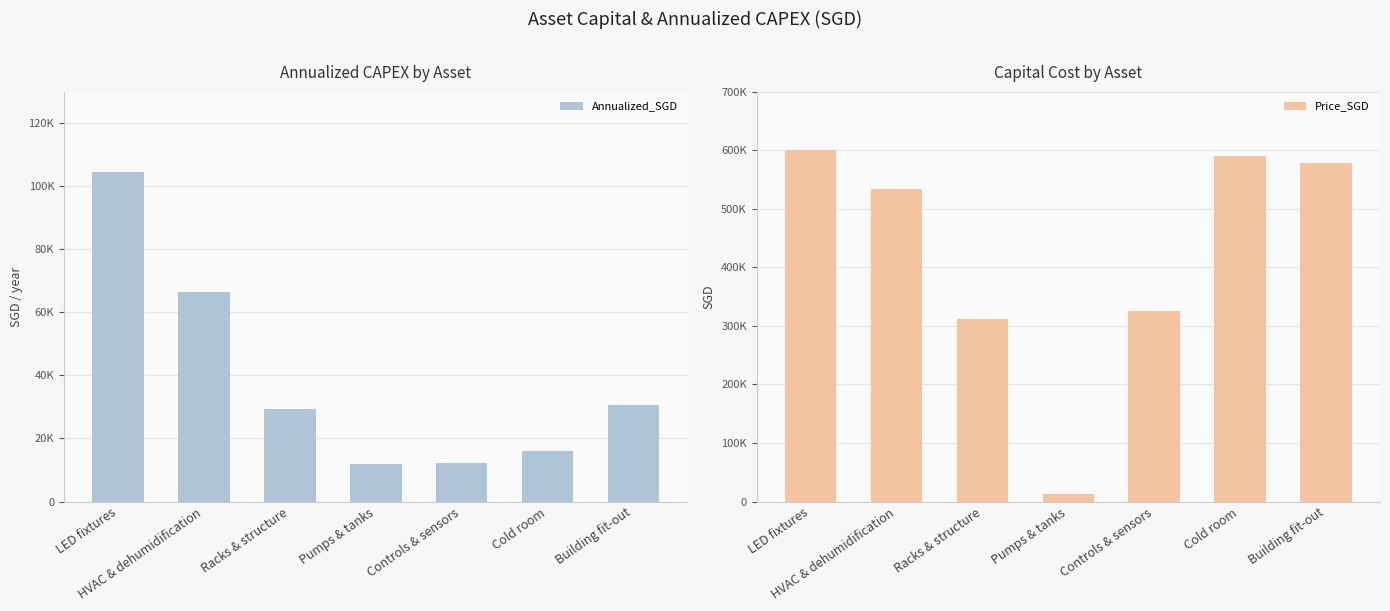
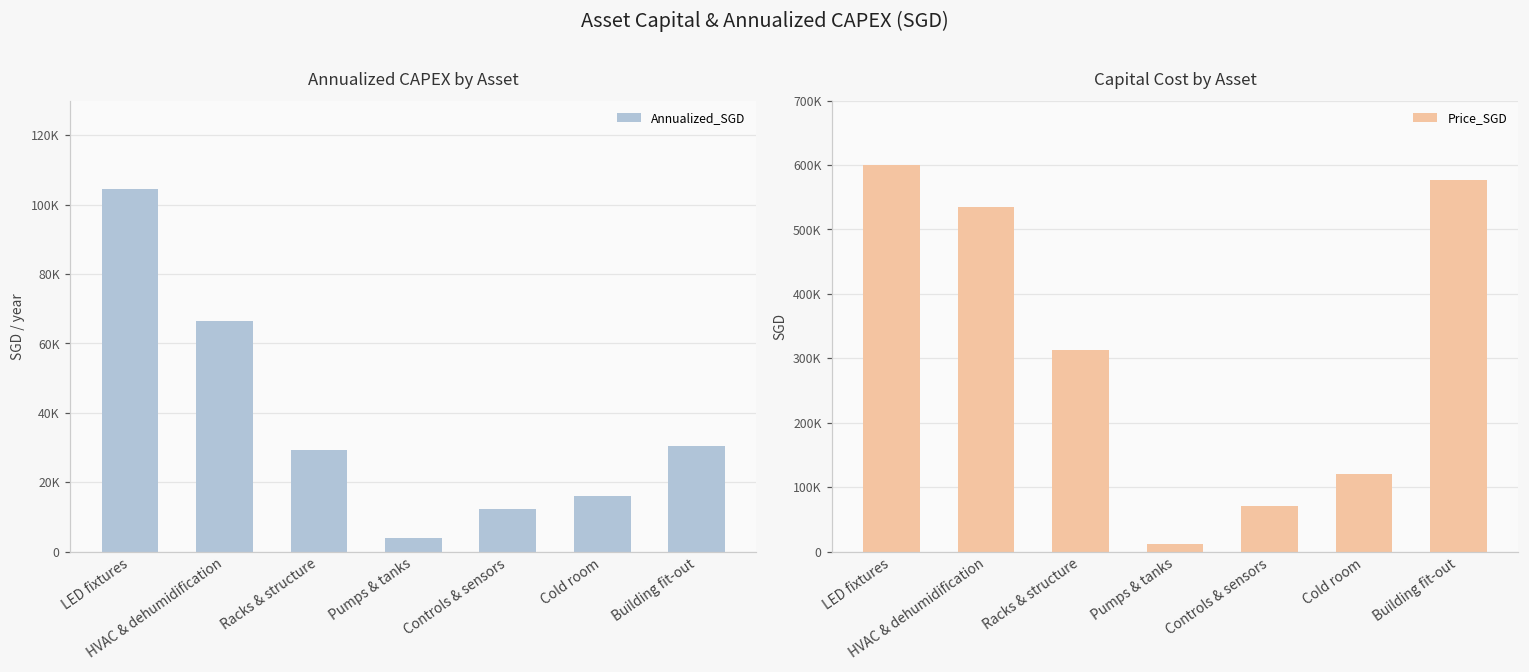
Annualized CAPEX by Asset, Pumps & tanks: 12000 -> 4000
Capital Cost by Asset, Controls & sensors: 320000 -> 70000
Capital Cost by Asset, Cold room: 590000 -> 120000
